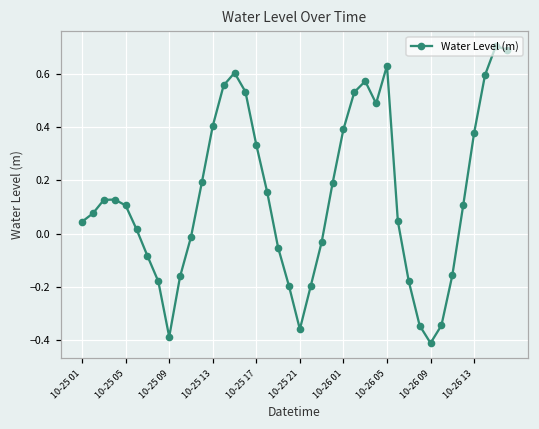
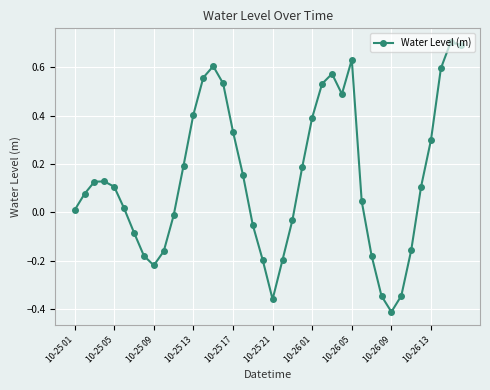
10-25 01: 0.05 -> 0.01
10-25 09: -0.39 -> -0.22
10-26 13: 0.38 -> 0.30
